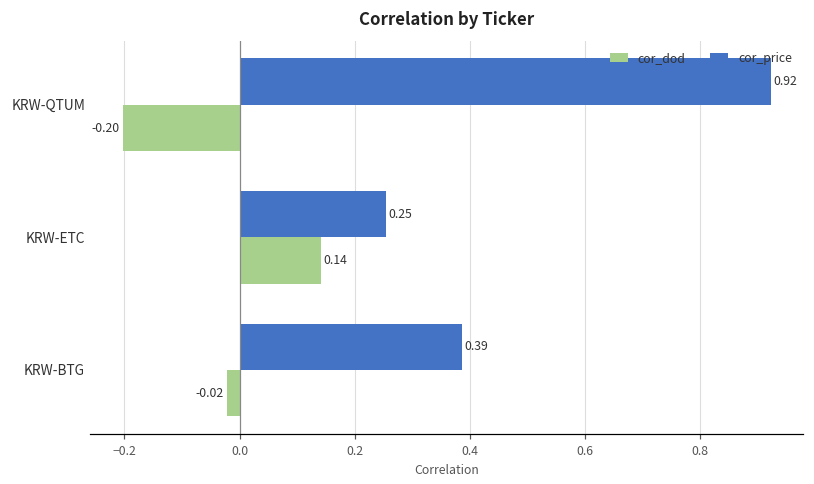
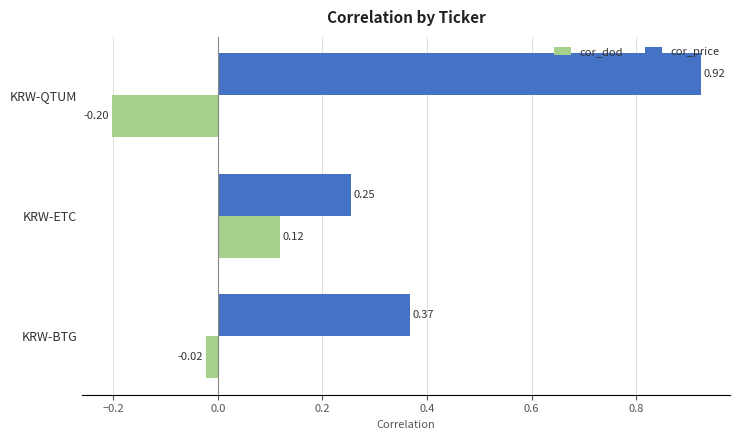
cor_dod, KRW-ETC: 0.14 -> 0.12
cor_price, KRW-BTG: 0.39 -> 0.37
